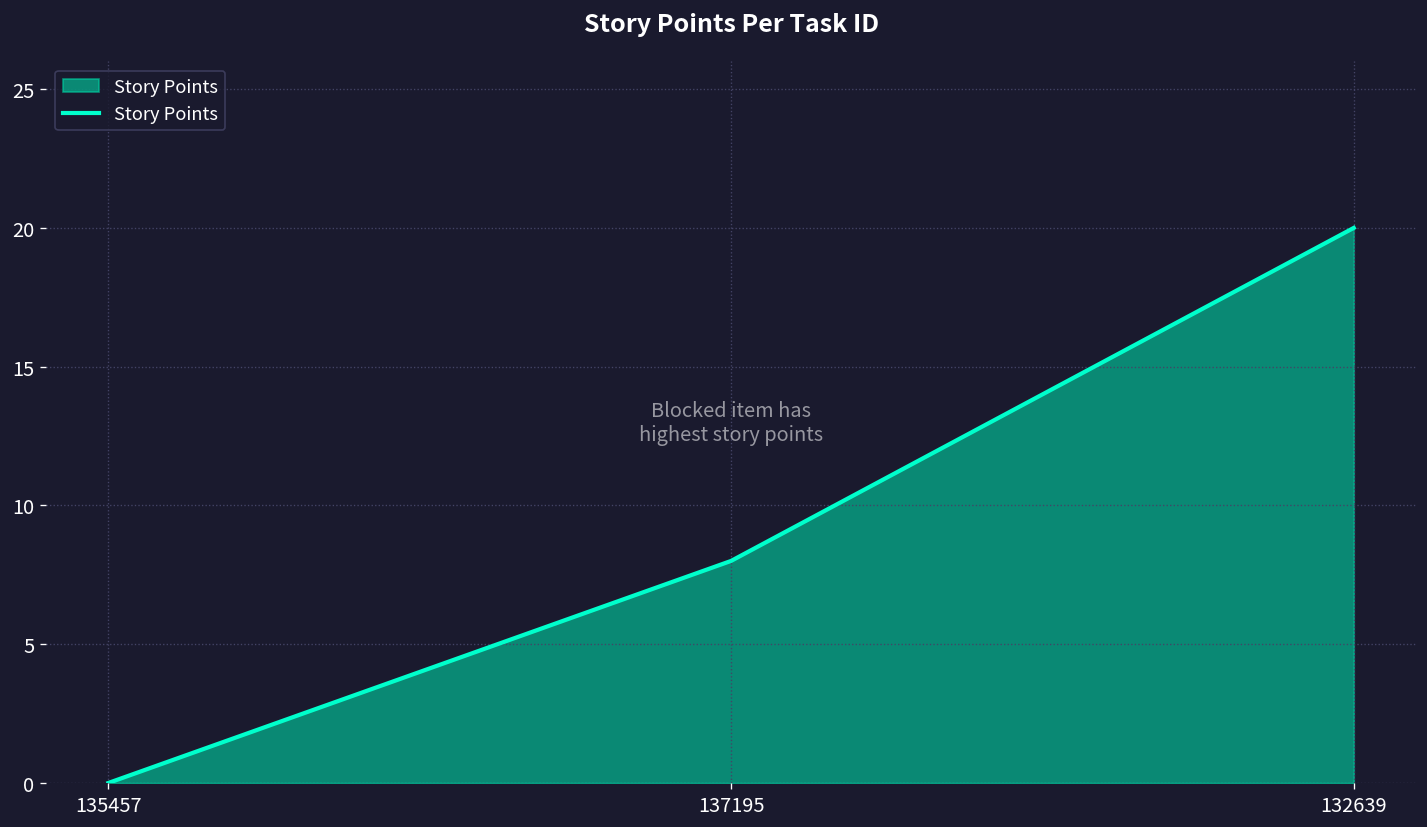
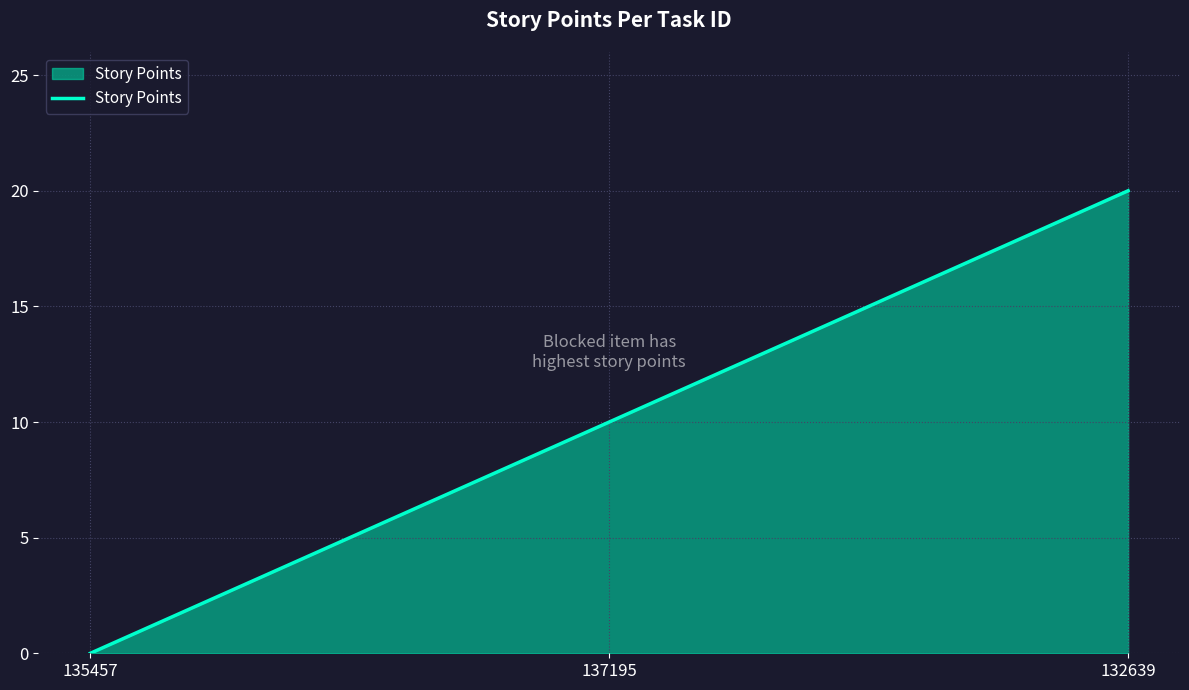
137195: 8 -> 10
